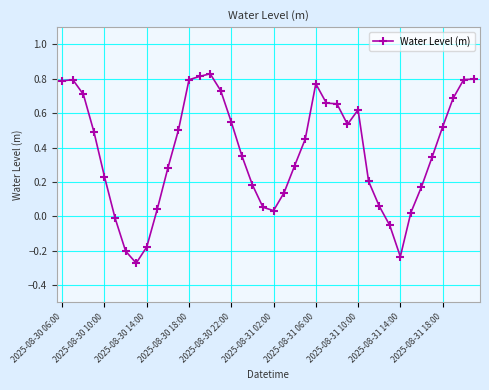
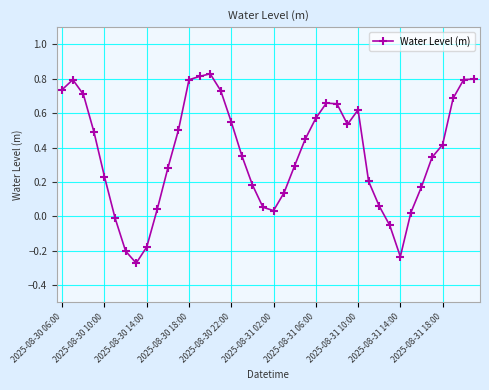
2025-08-30 06:00: 0.79 -> 0.74
2025-08-31 06:00: 0.77 -> 0.57
2025-08-31 18:00: 0.52 -> 0.42
